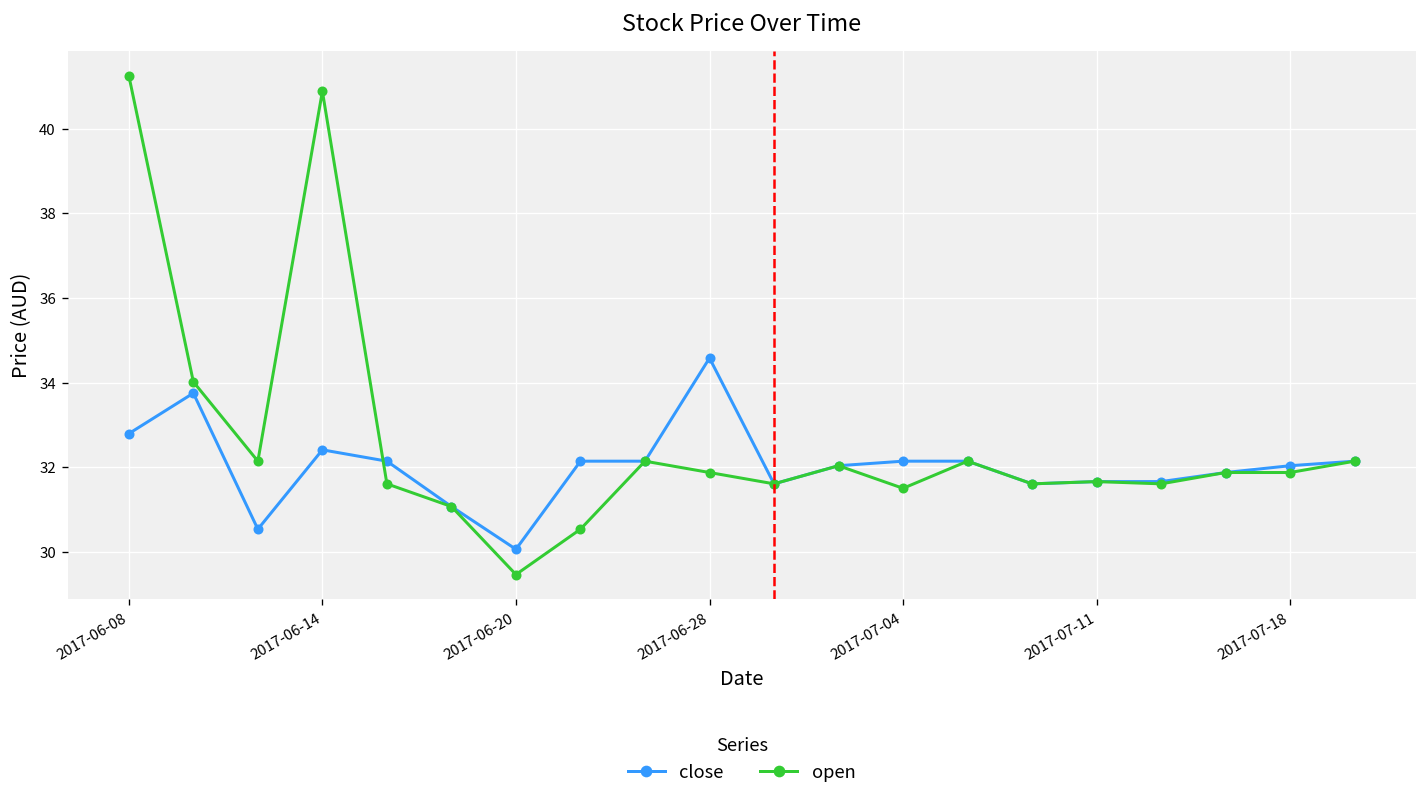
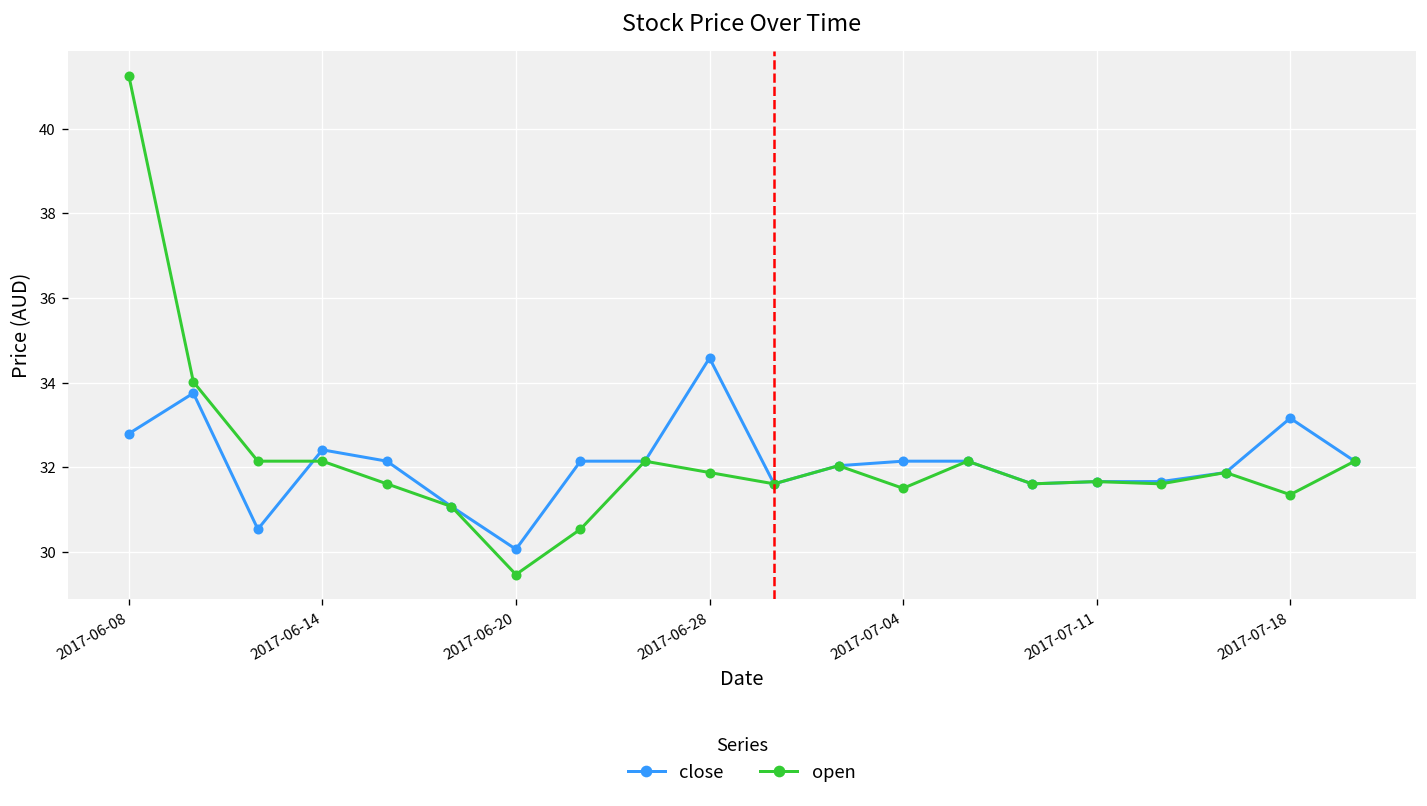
open, 2017-06-14: 40.9 -> 32.1
close, 2017-07-18: 32.0 -> 33.2
open, 2017-07-18: 31.9 -> 31.4
